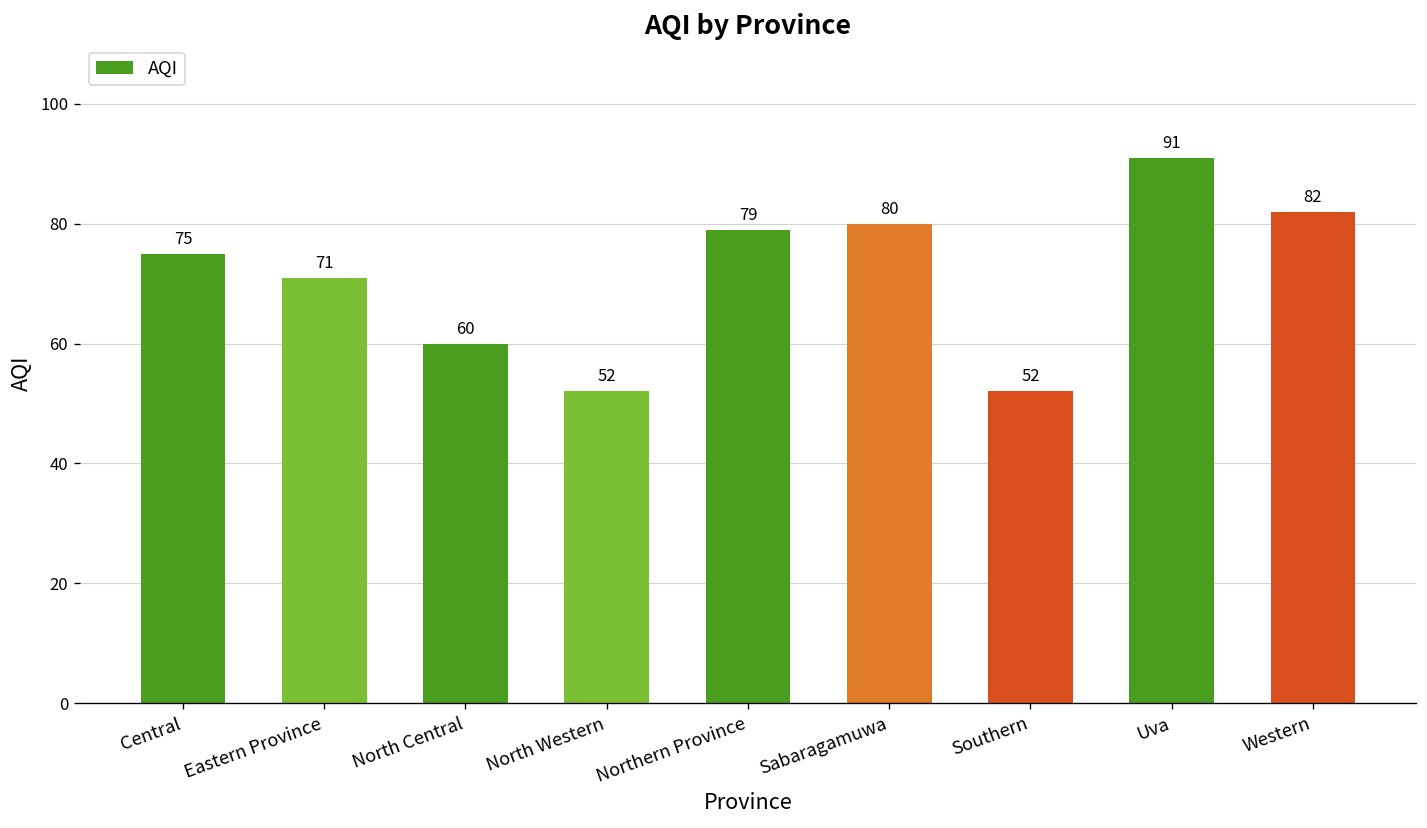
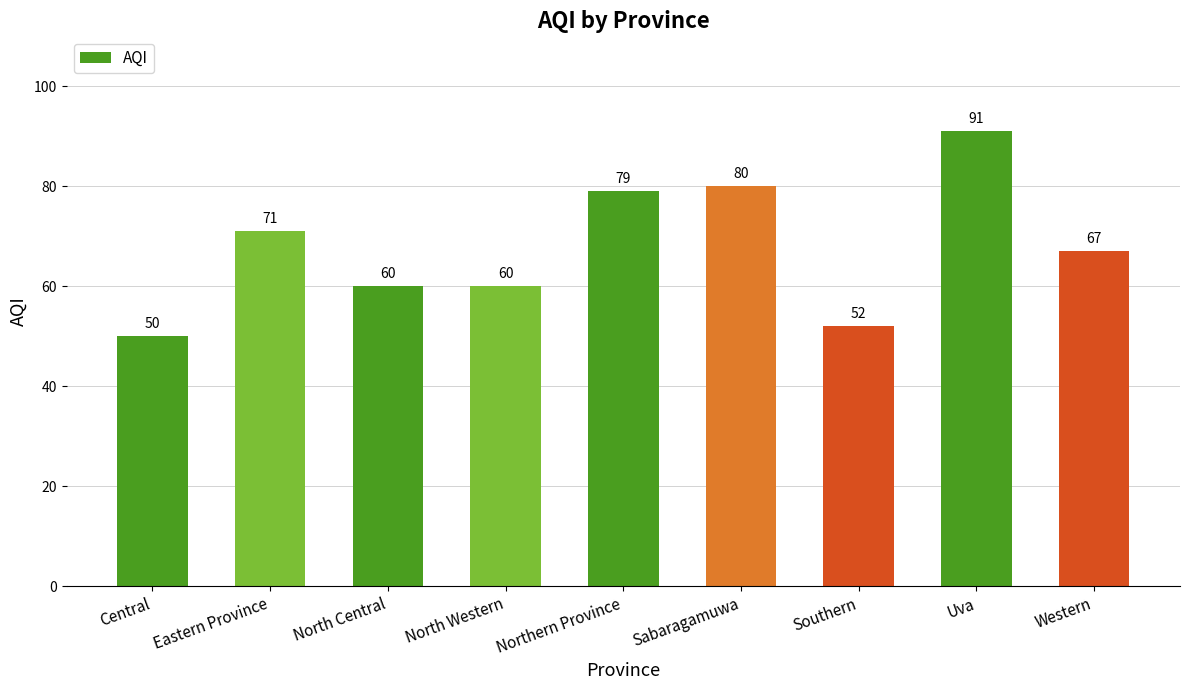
Central: 75 -> 50
North Western: 52 -> 60
Western: 82 -> 67
